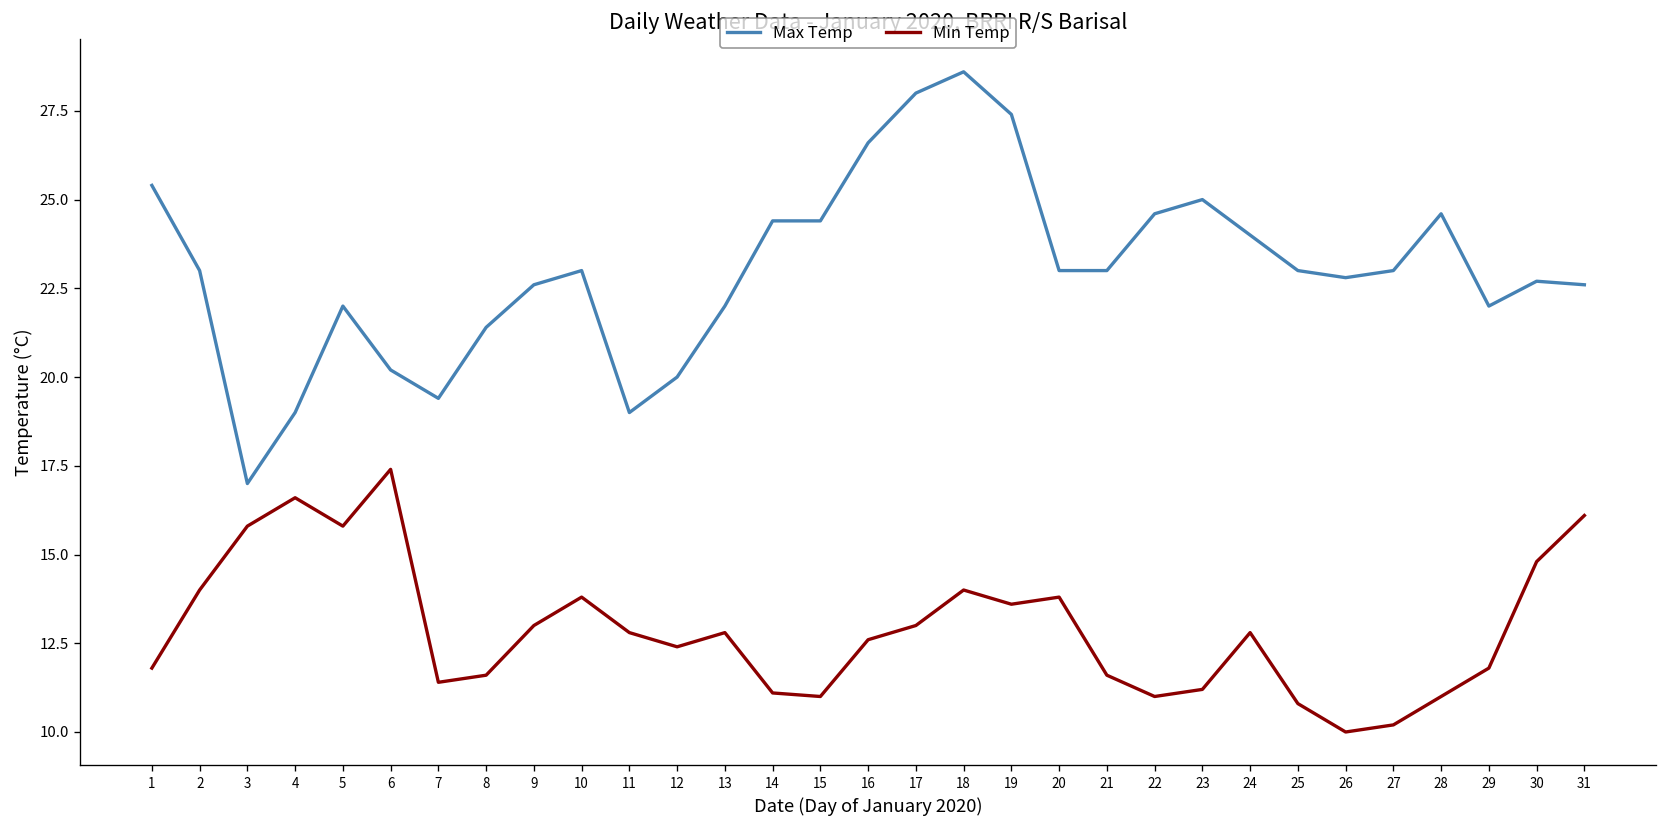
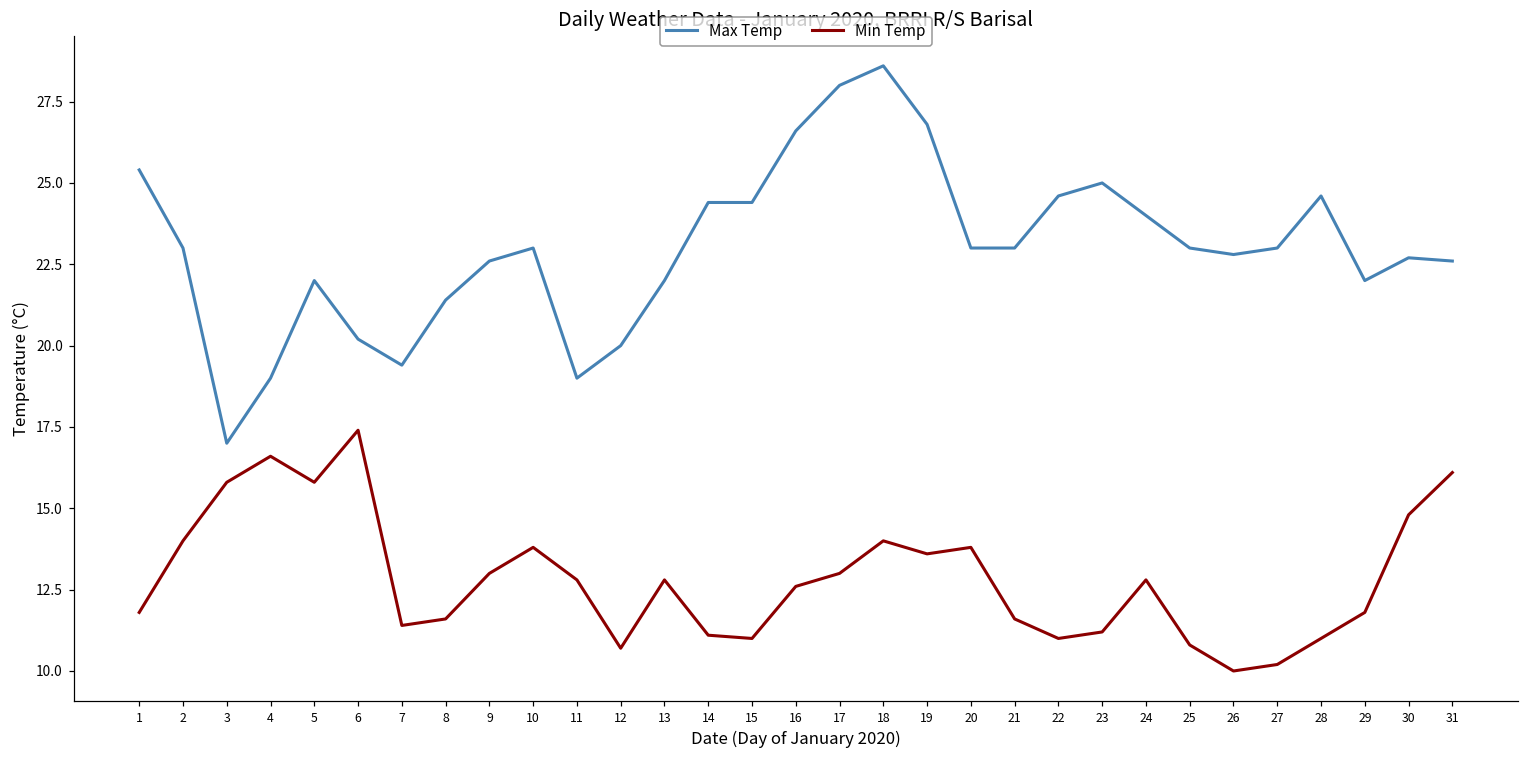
Min Temp, 12: 12.4 -> 10.7
Max Temp, 19: 27.4 -> 26.8
